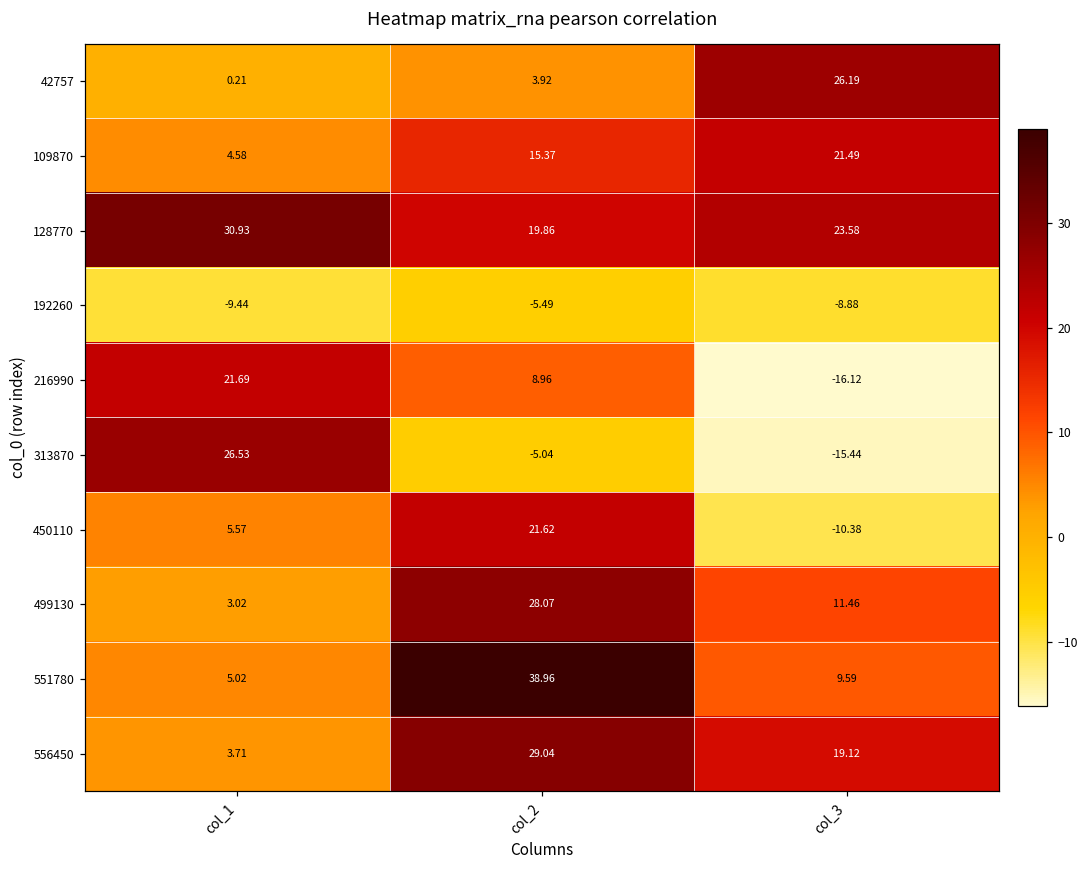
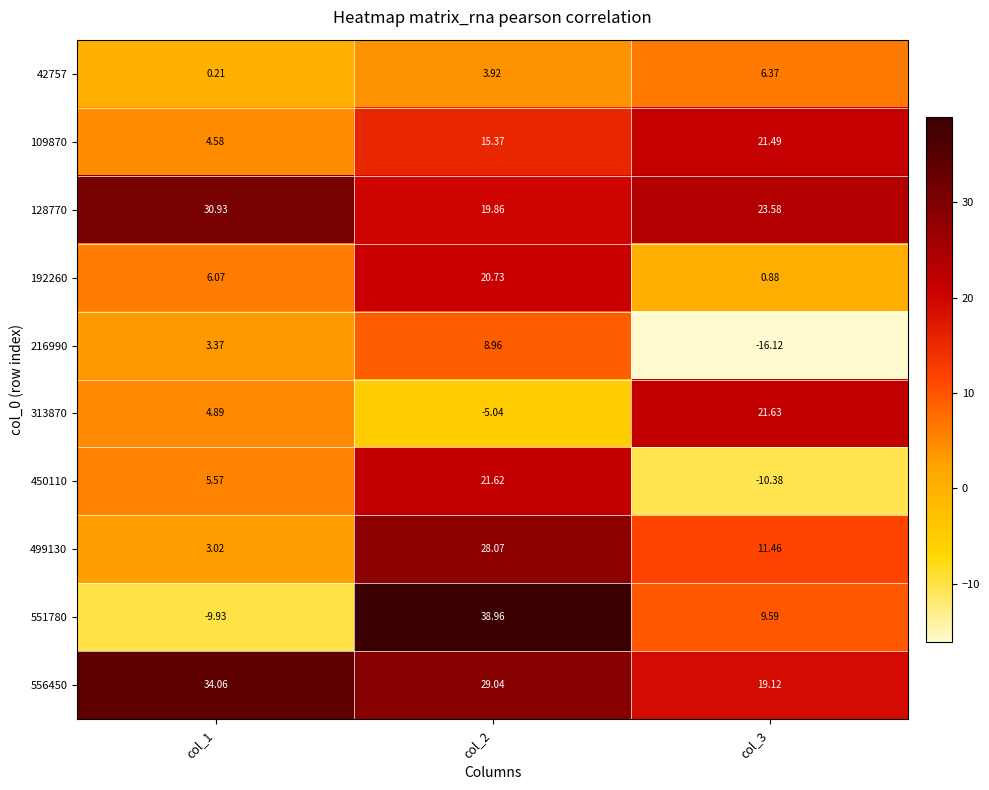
42757, col_3: 26.19 -> 6.37
192260, col_1: -9.44 -> 6.07
192260, col_2: -5.49 -> 20.73
192260, col_3: -8.88 -> 0.88
216990, col_1: 21.69 -> 3.37
313870, col_1: 26.53 -> 4.89
313870, col_3: -15.44 -> 21.63
551780, col_1: 5.02 -> -9.93
556450, col_1: 3.71 -> 34.06
